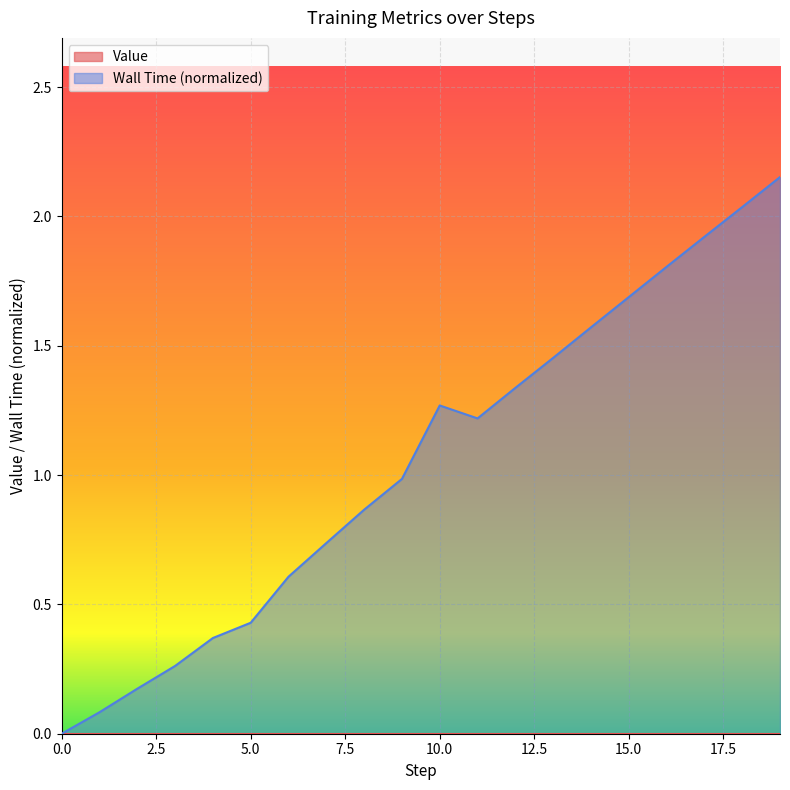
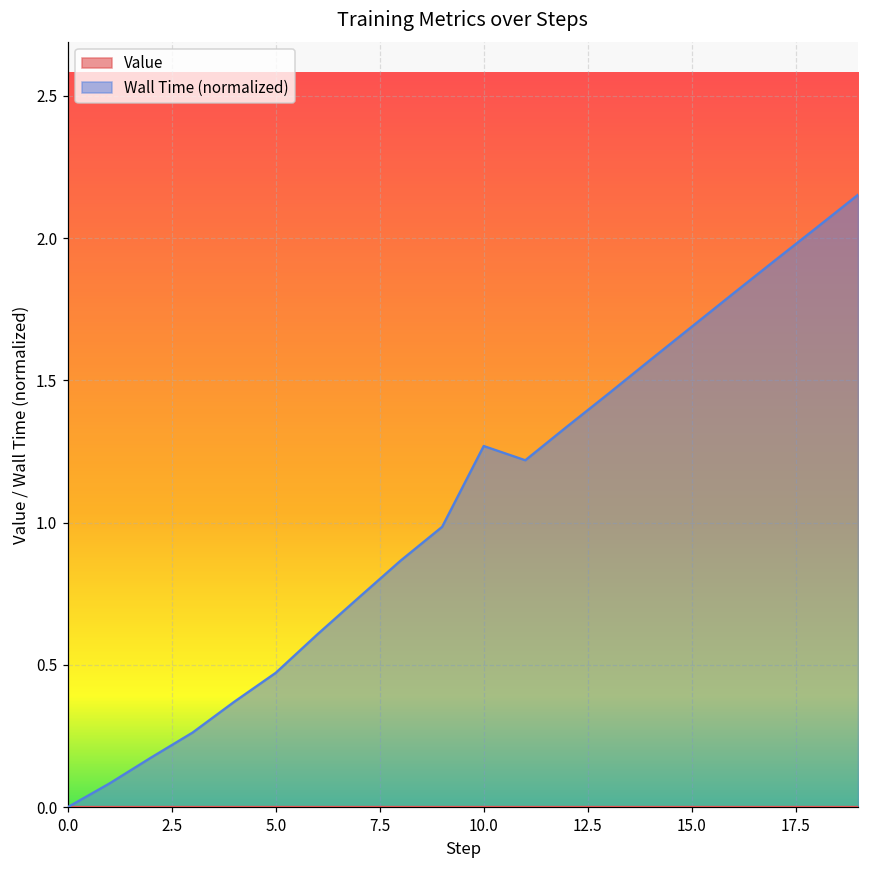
Wall Time (normalized), 5.0: 0.43 -> 0.47
